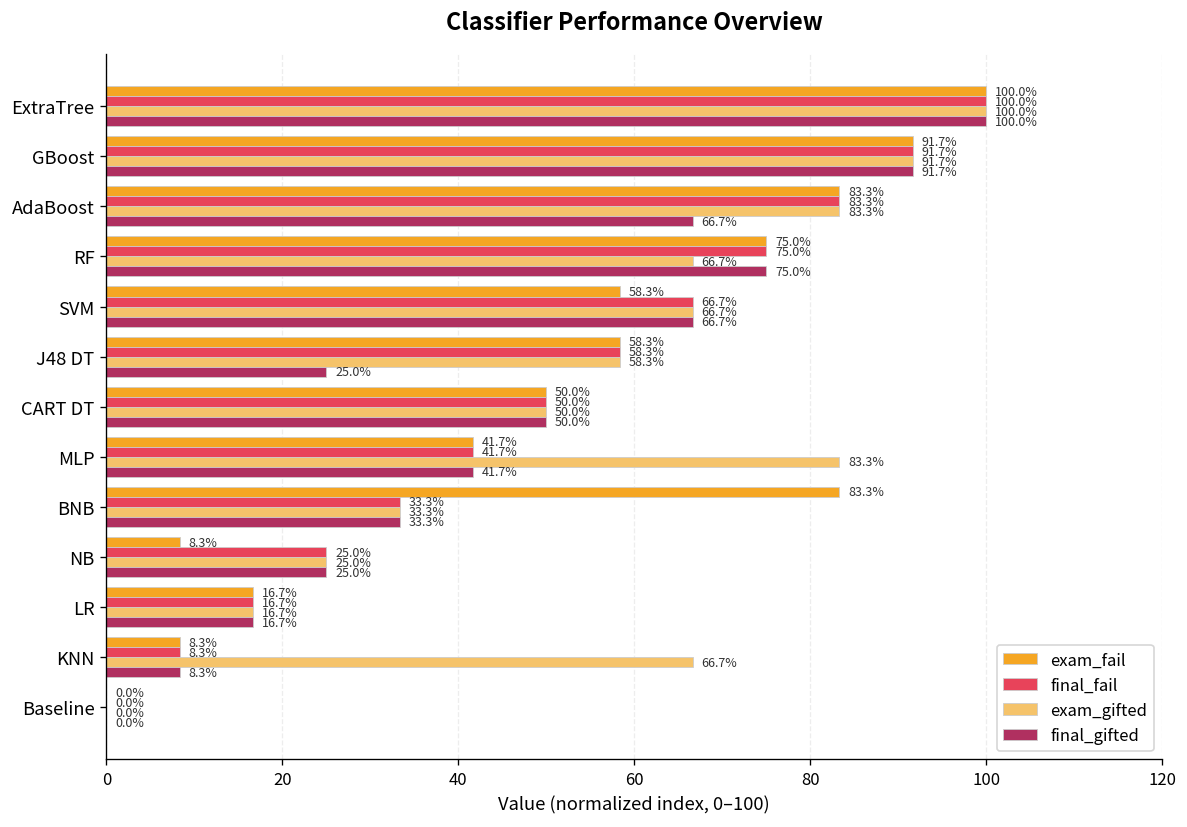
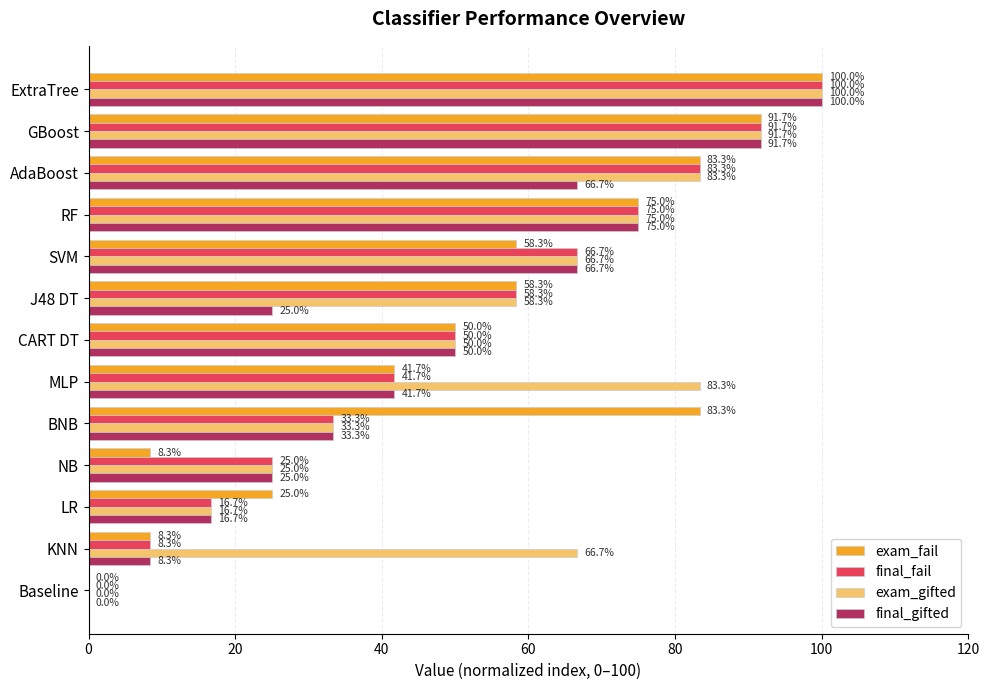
exam_gifted, RF: 66.7% -> 75.0%
exam_fail, LR: 16.7% -> 25.0%
